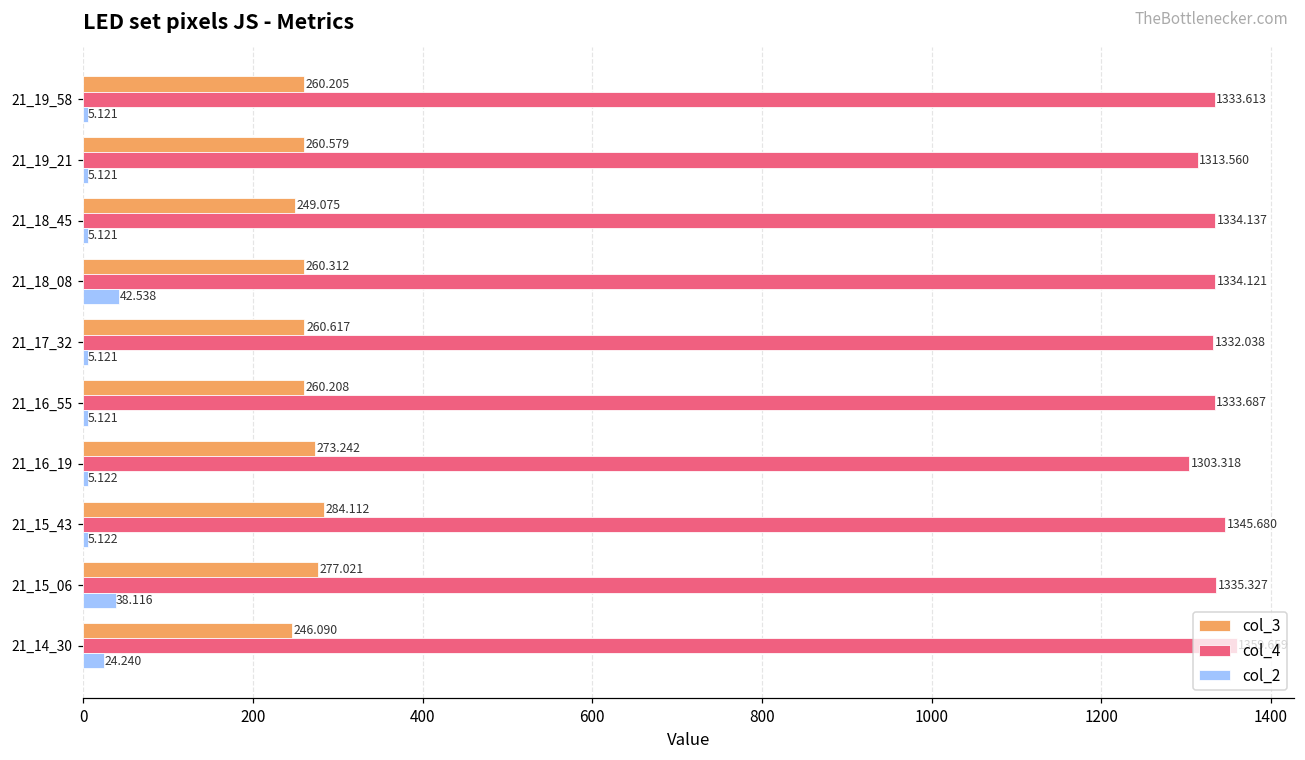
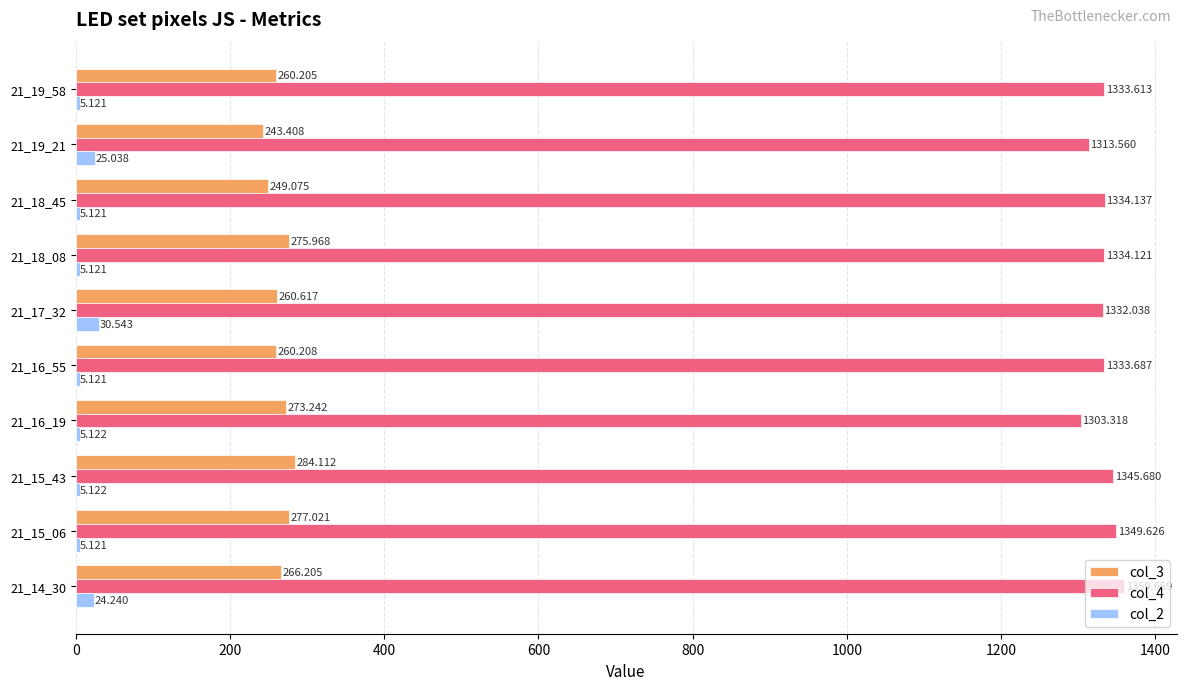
col_3, 21_19_21: 260.579 -> 243.408
col_2, 21_19_21: 5.121 -> 25.038
col_3, 21_18_08: 260.312 -> 275.968
col_2, 21_18_08: 42.538 -> 5.121
col_2, 21_17_32: 5.121 -> 30.543
col_4, 21_15_06: 1335.327 -> 1349.626
col_2, 21_15_06: 38.116 -> 5.121
col_3, 21_14_30: 246.090 -> 266.205
